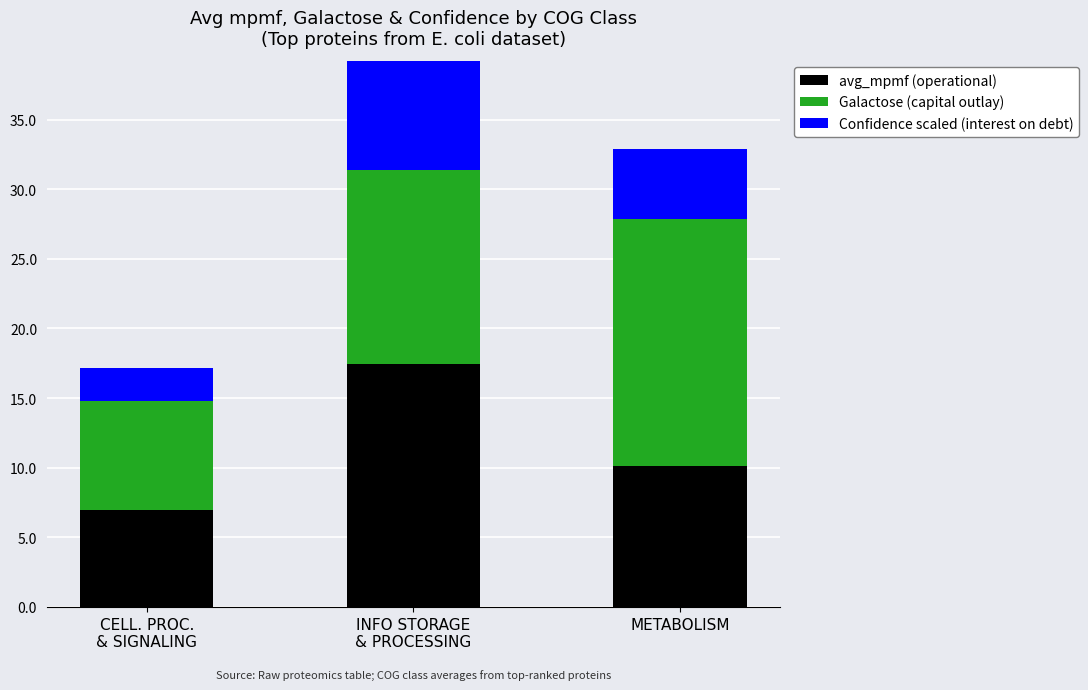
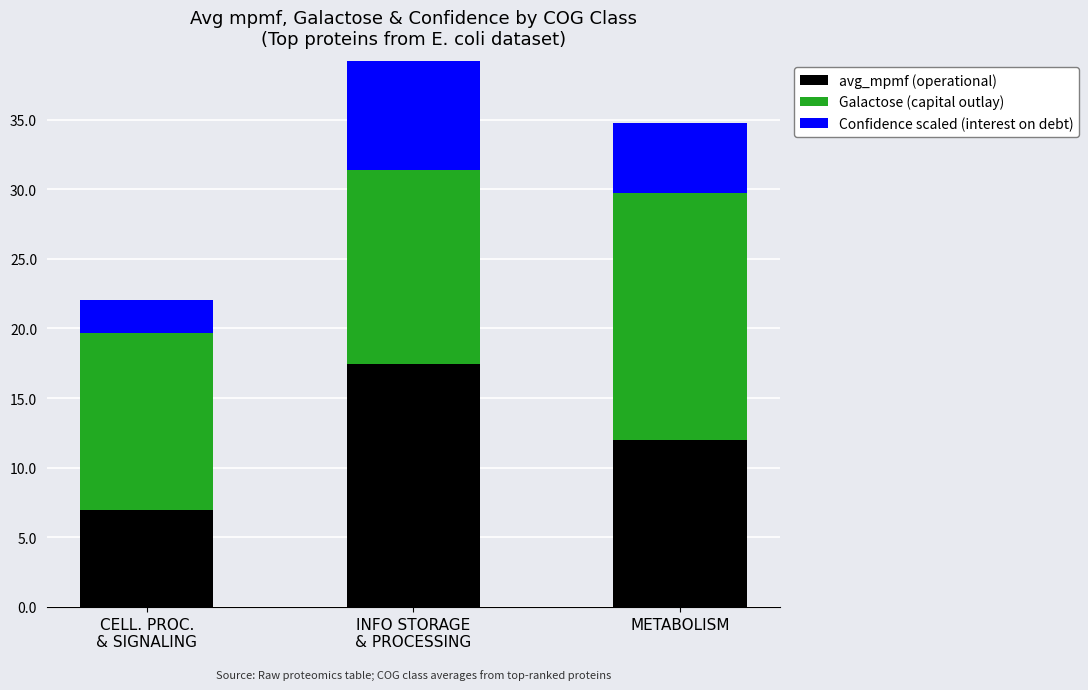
Galactose (capital outlay), CELL. PROC. & SIGNALING: 7.8 -> 12.7
avg_mpmf (operational), METABOLISM: 10.1 -> 12.0
